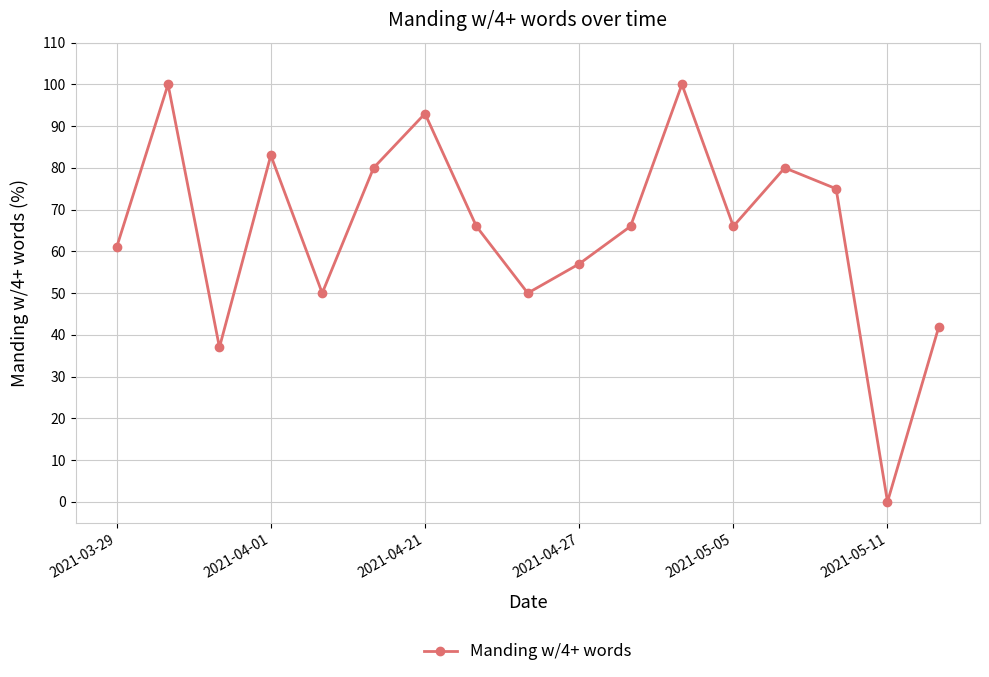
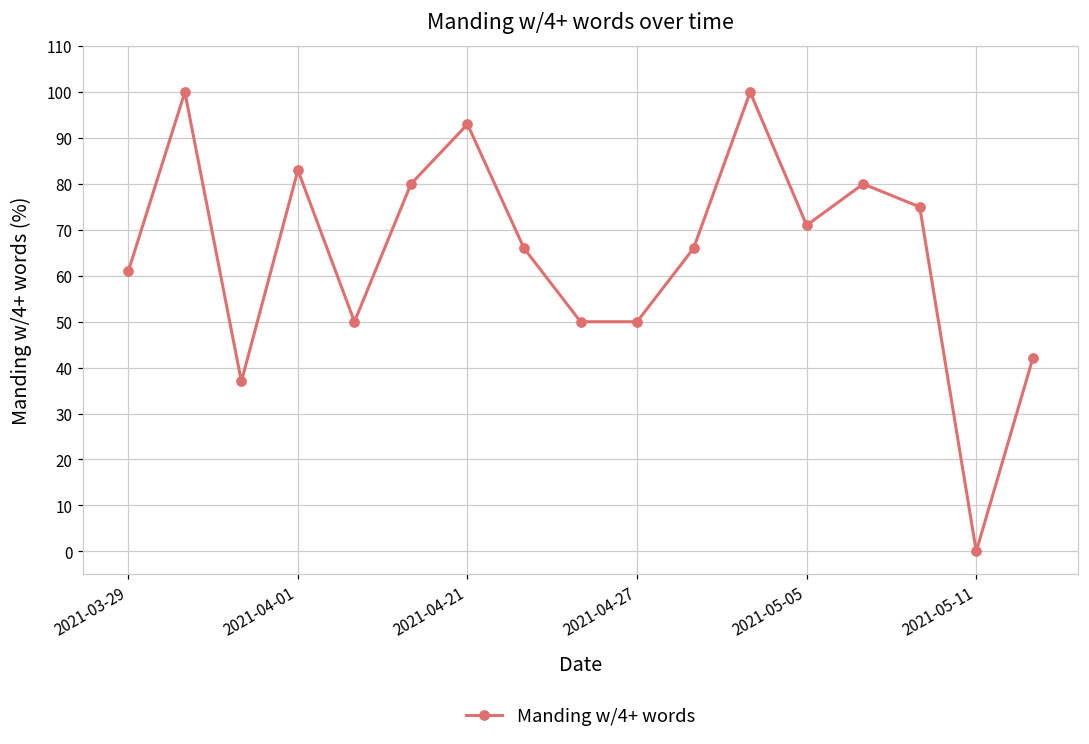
2021-04-27: 57 -> 50
2021-05-05: 66 -> 71
